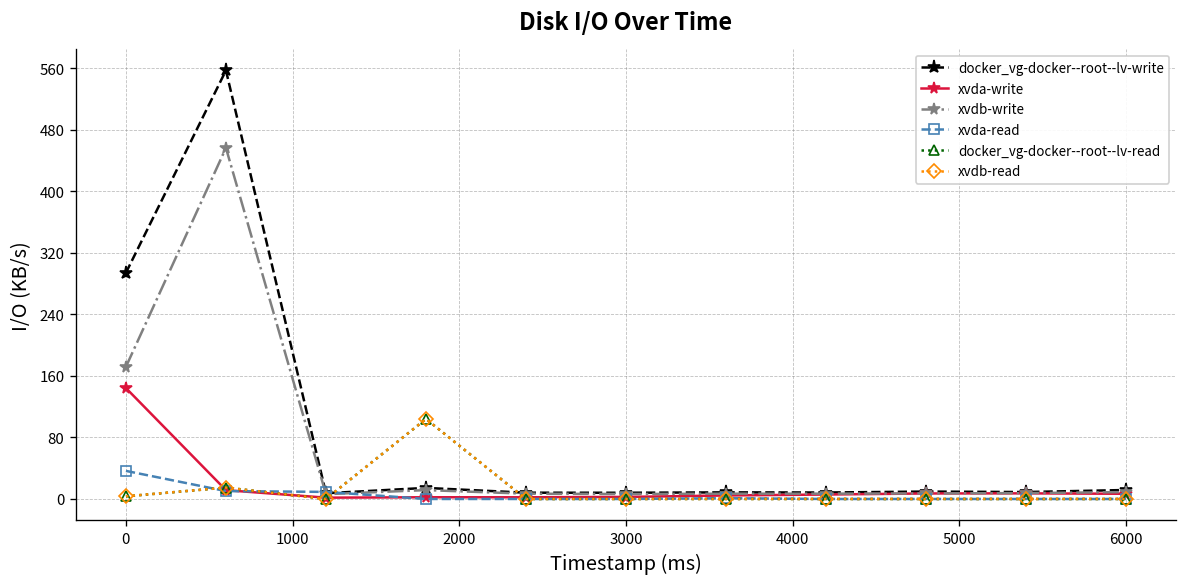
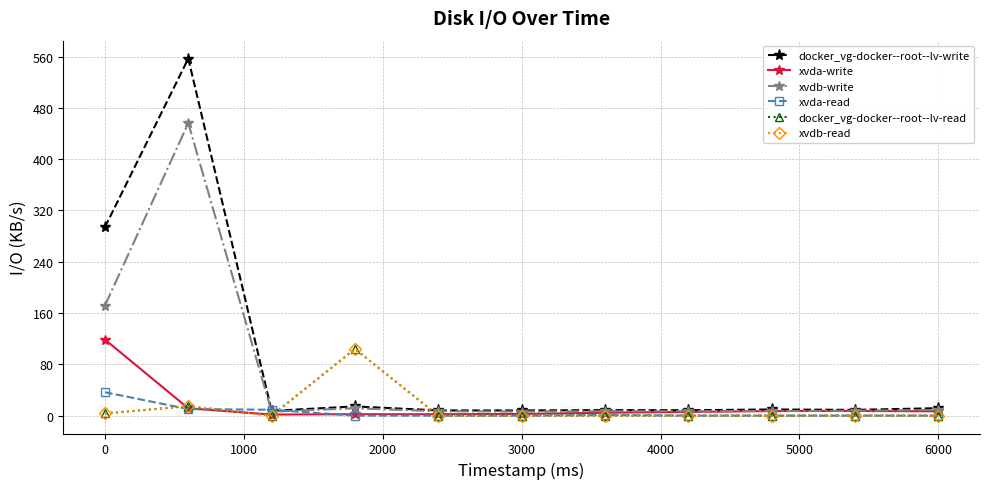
xvda-write, 0: 140 -> 120
